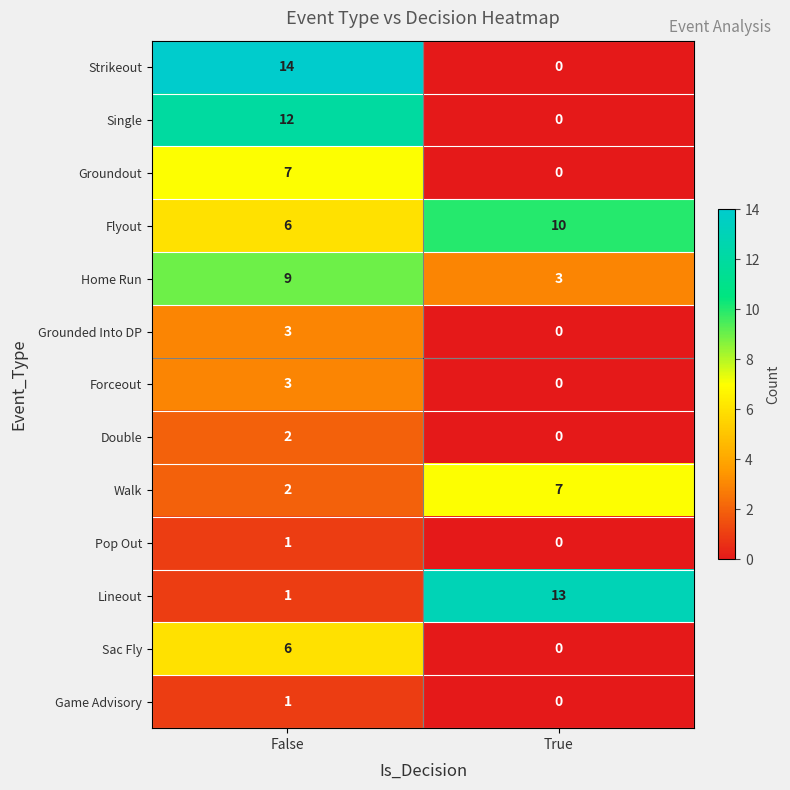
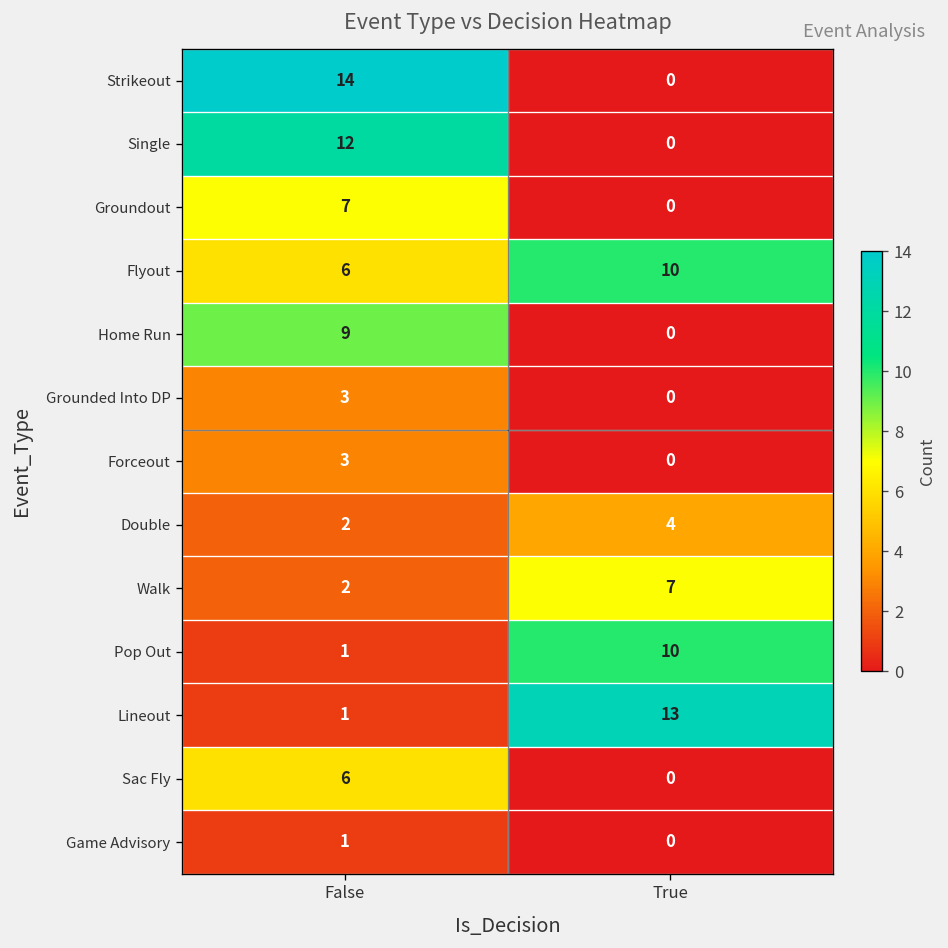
Home Run, True: 3 -> 0
Double, True: 0 -> 4
Pop Out, True: 0 -> 10
